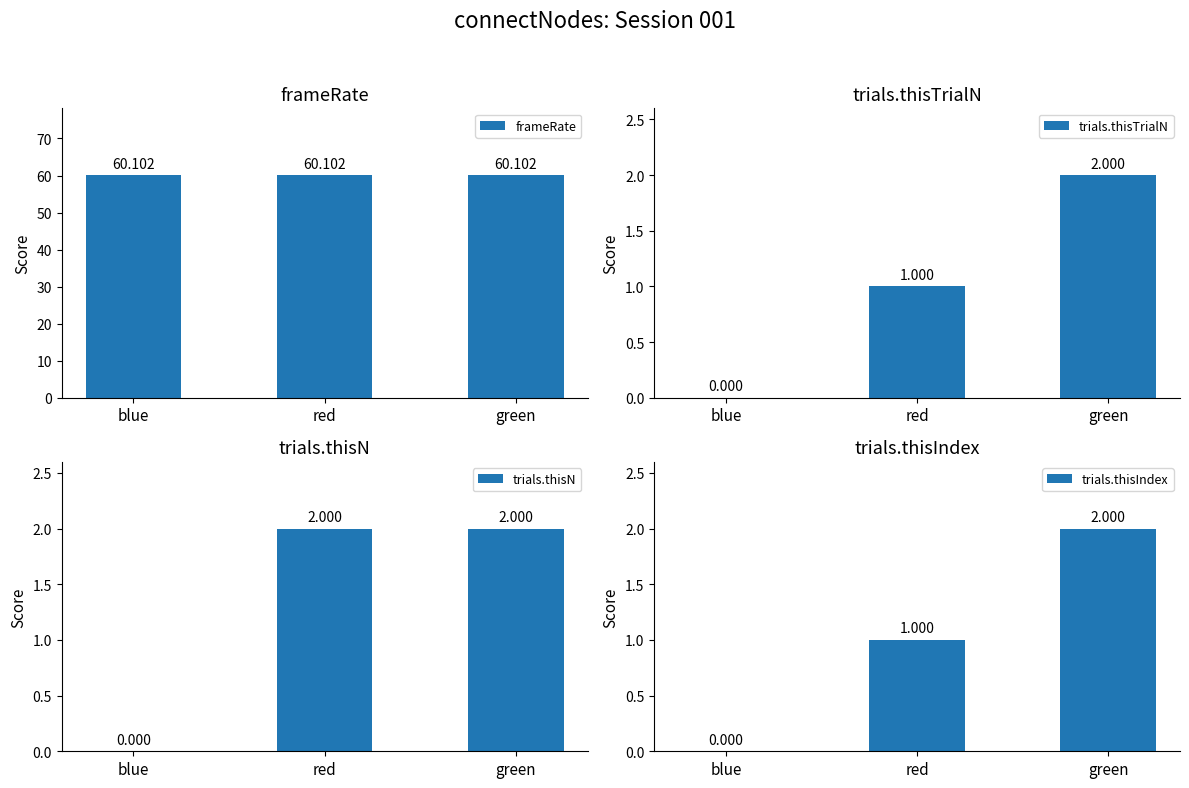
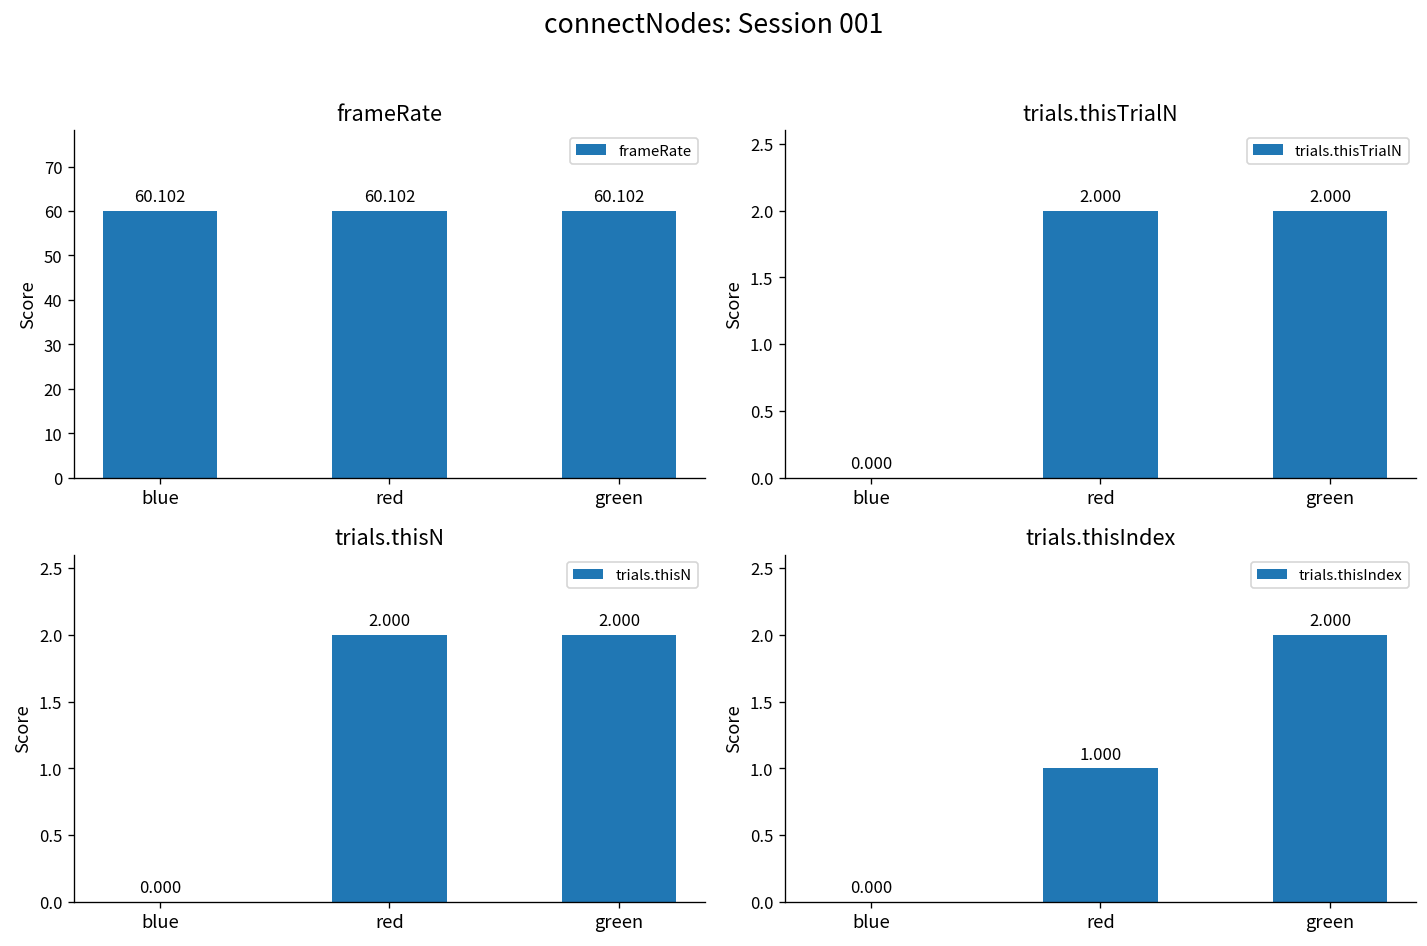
trials.thisTrialN, red: 1.000 -> 2.000
